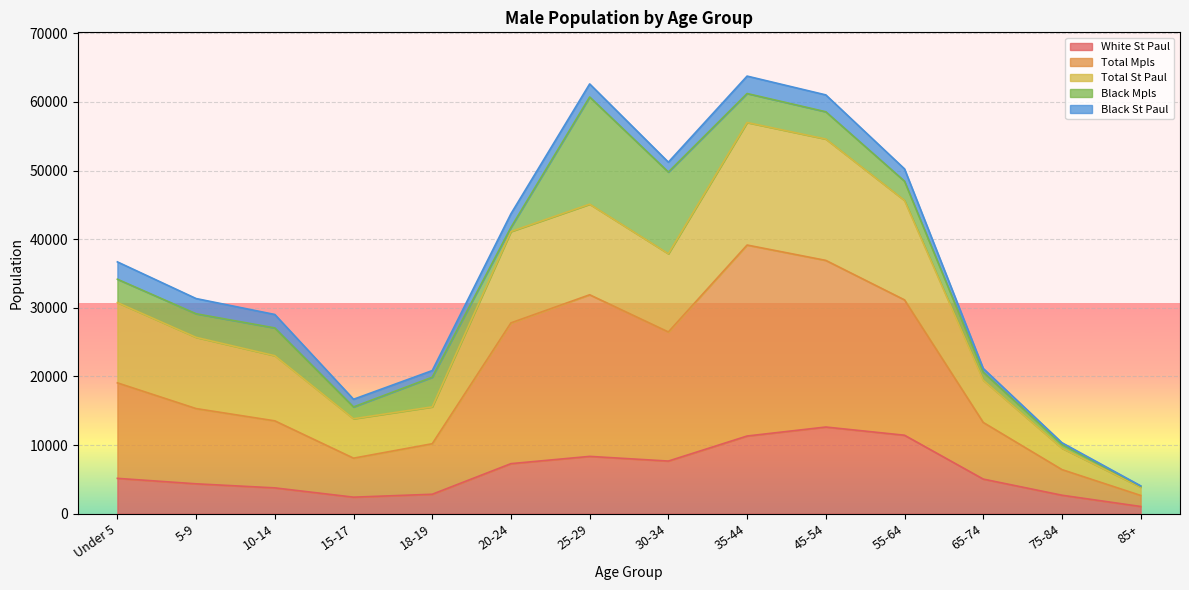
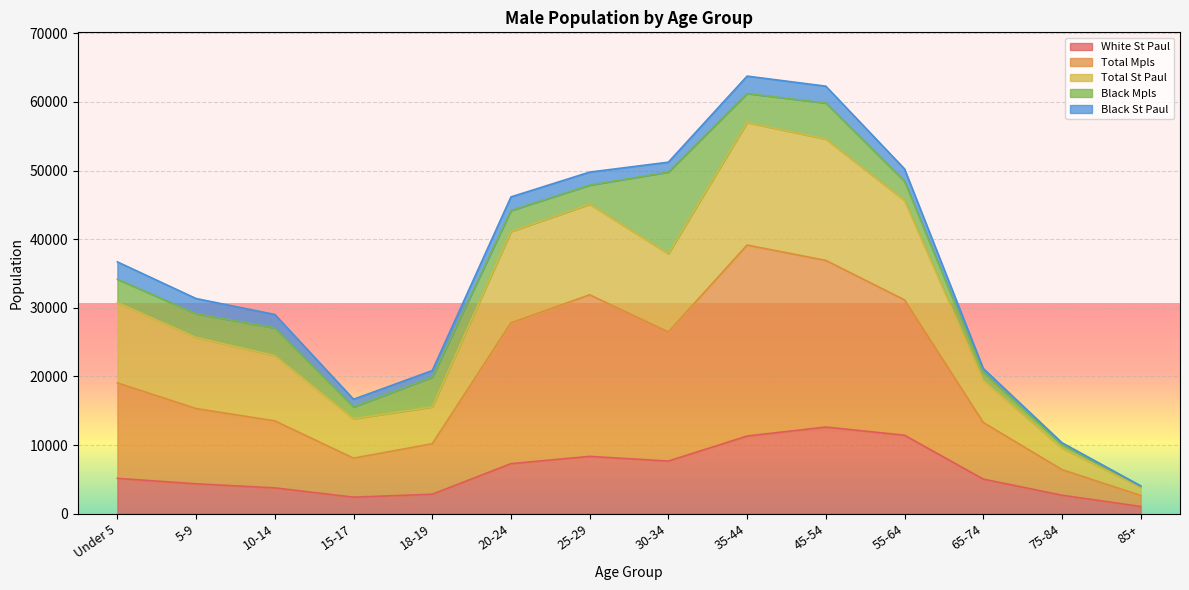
Black Mpls, 20-24: 1000 -> 3000
Black Mpls, 25-29: 16000 -> 3000
Black Mpls, 45-54: 4000 -> 5000
